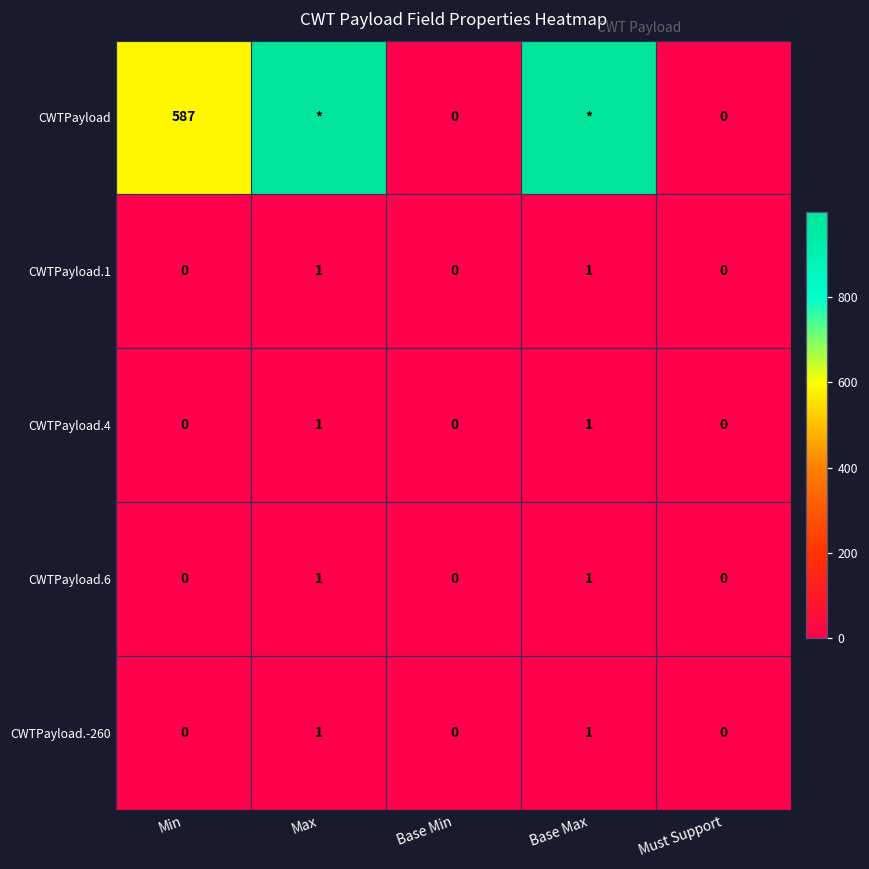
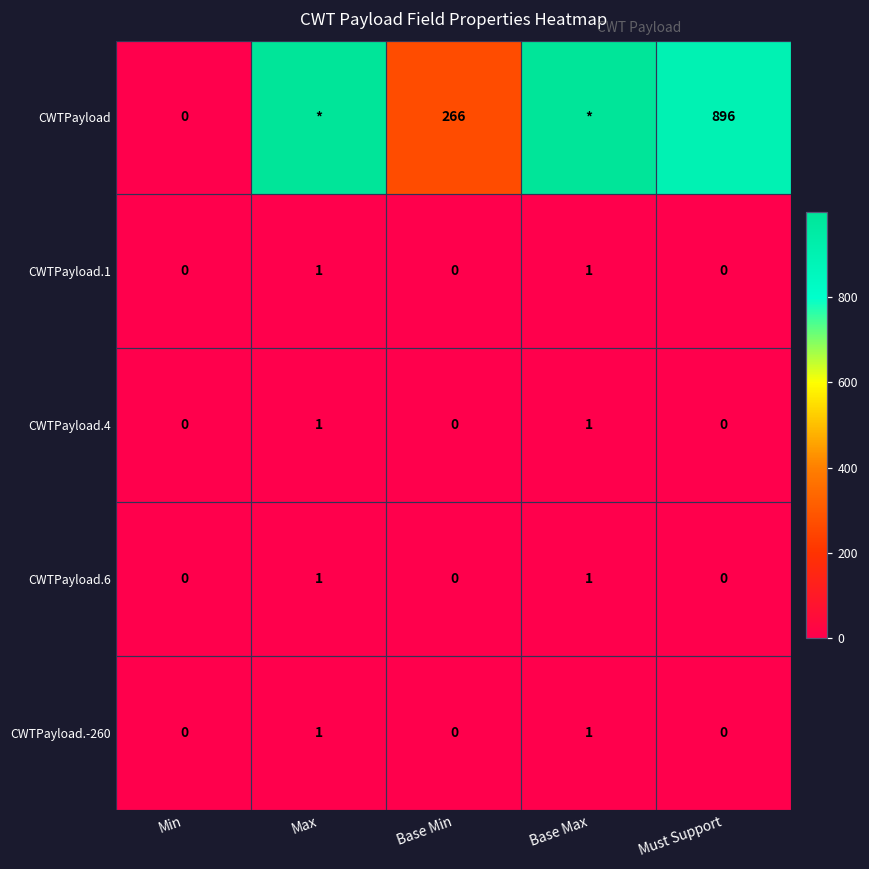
CWTPayload, Min: 587 -> 0
CWTPayload, Base Min: 0 -> 266
CWTPayload, Must Support: 0 -> 896
